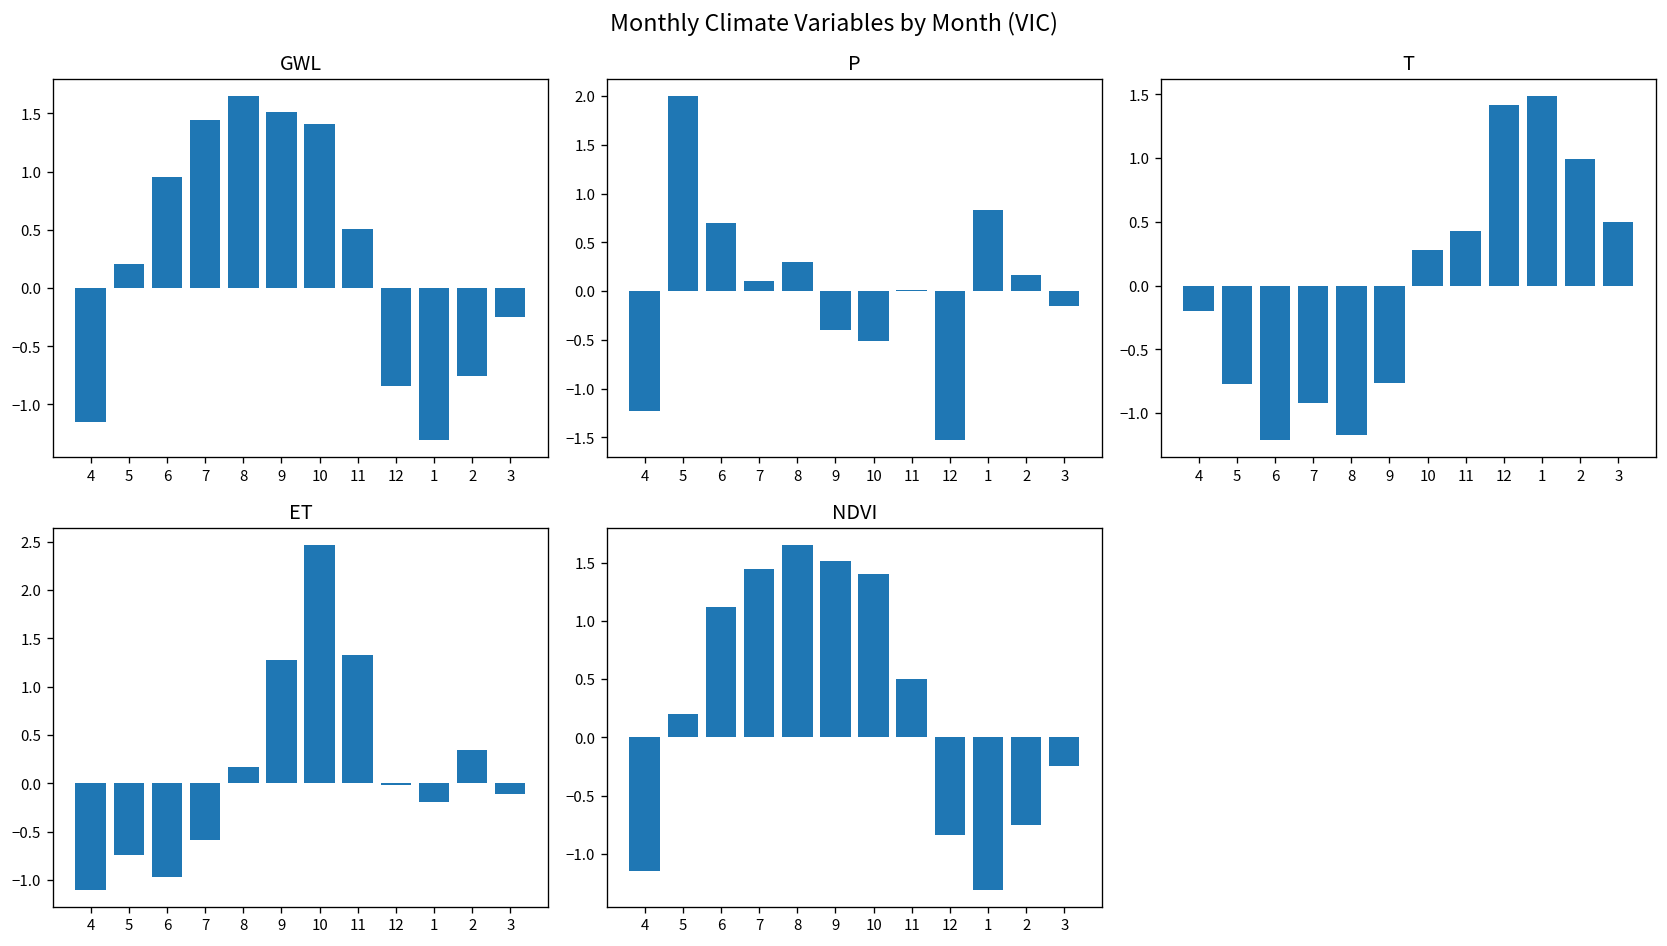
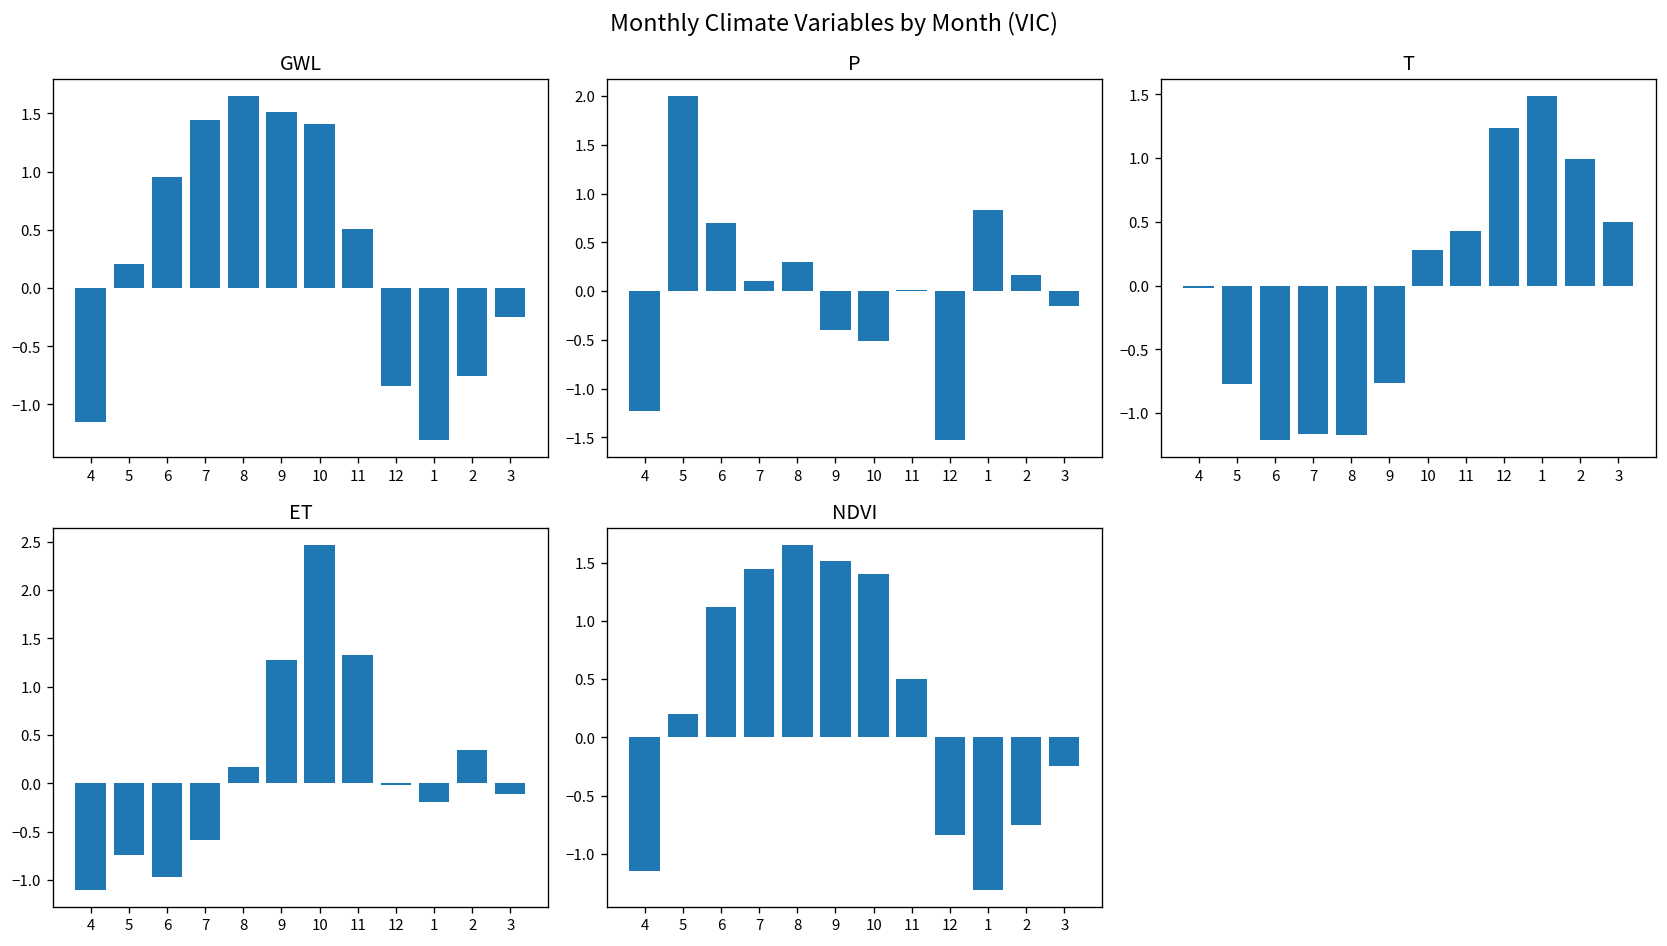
T, 4: -0.20 -> -0.02
T, 7: -0.92 -> -1.17
T, 12: 1.42 -> 1.23
